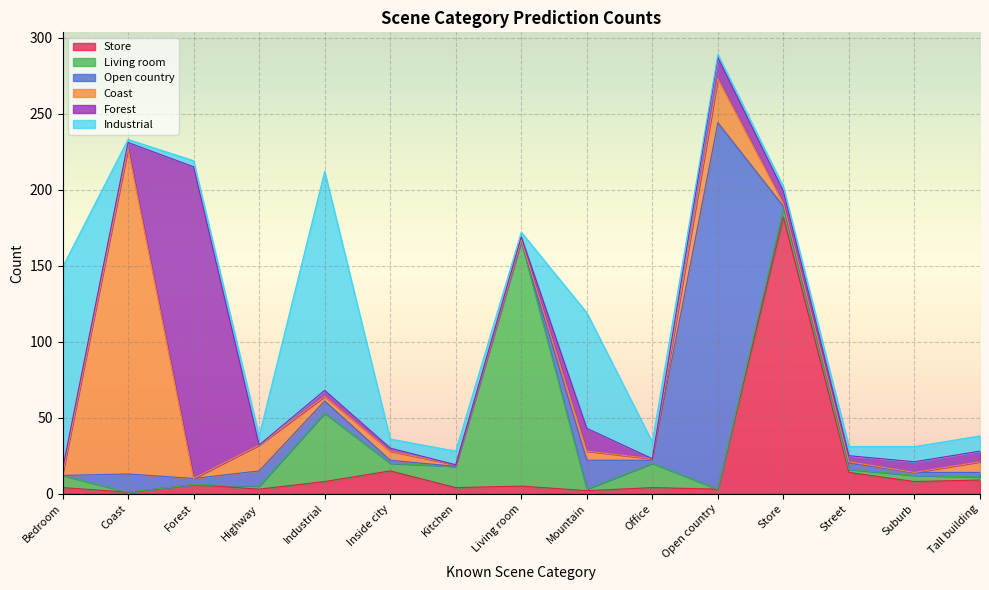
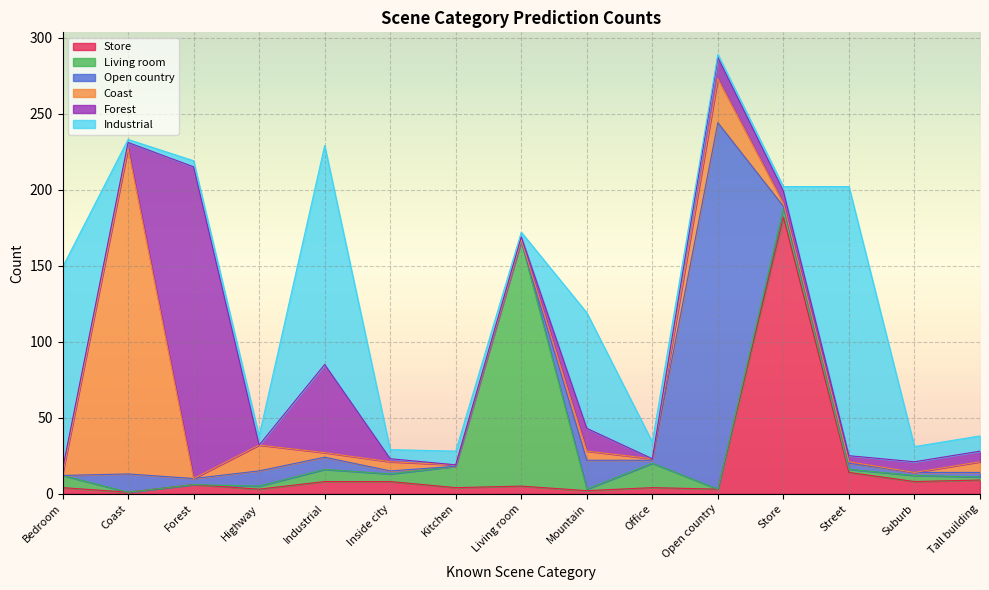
Living room, Industrial: 45 -> 8
Forest, Industrial: 4 -> 58
Store, Inside city: 15 -> 8
Industrial, Street: 6 -> 177
